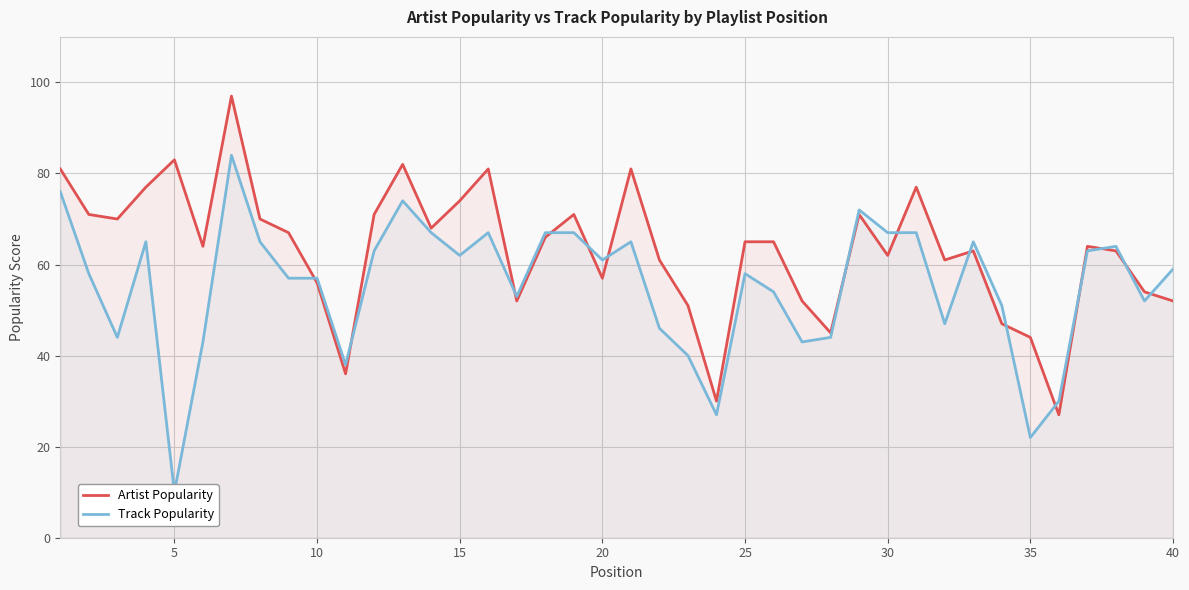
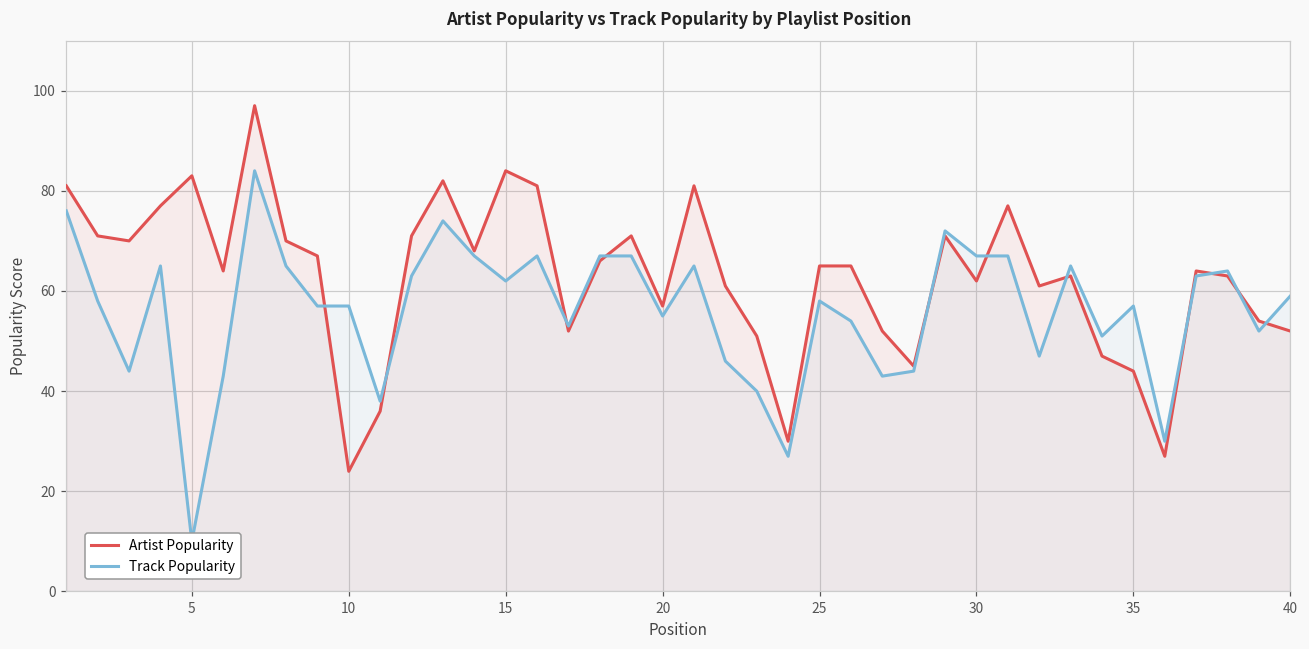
Artist Popularity, 10: 56 -> 24
Artist Popularity, 15: 74 -> 84
Track Popularity, 20: 61 -> 55
Track Popularity, 35: 22 -> 57
